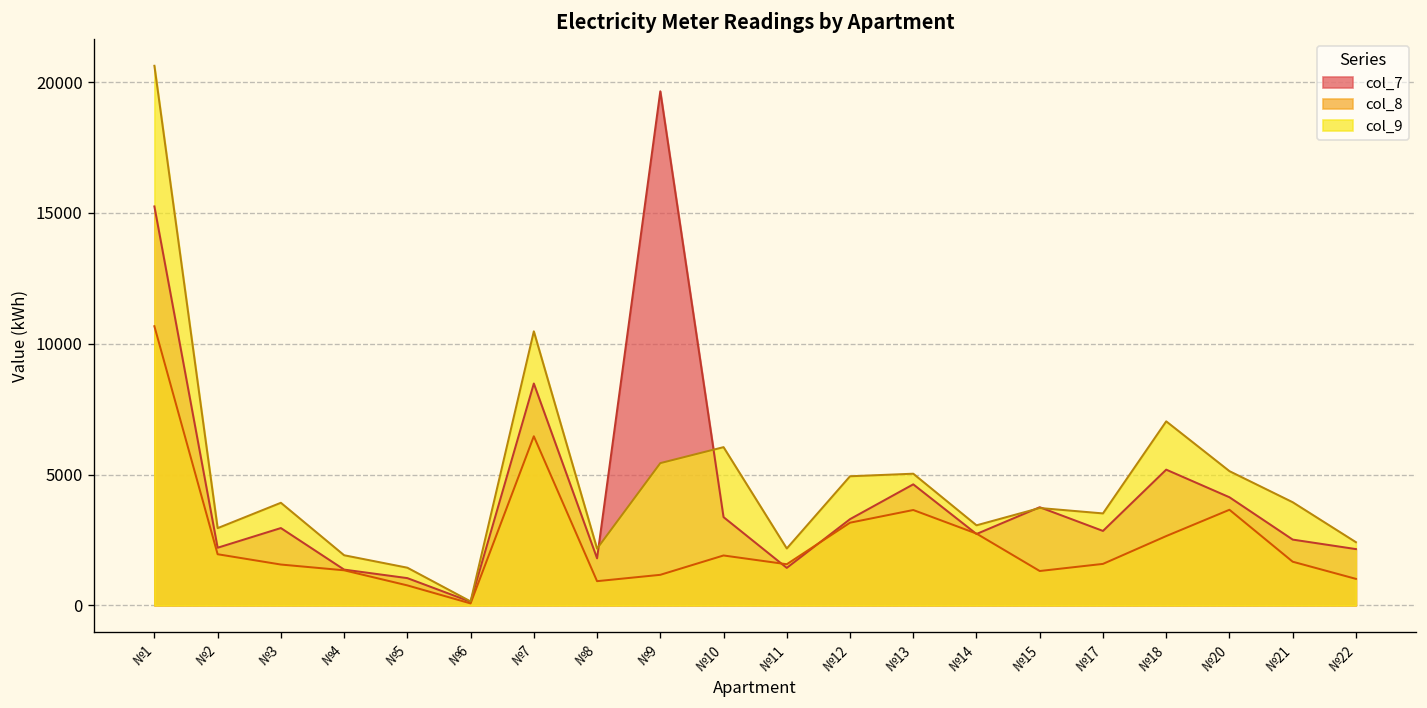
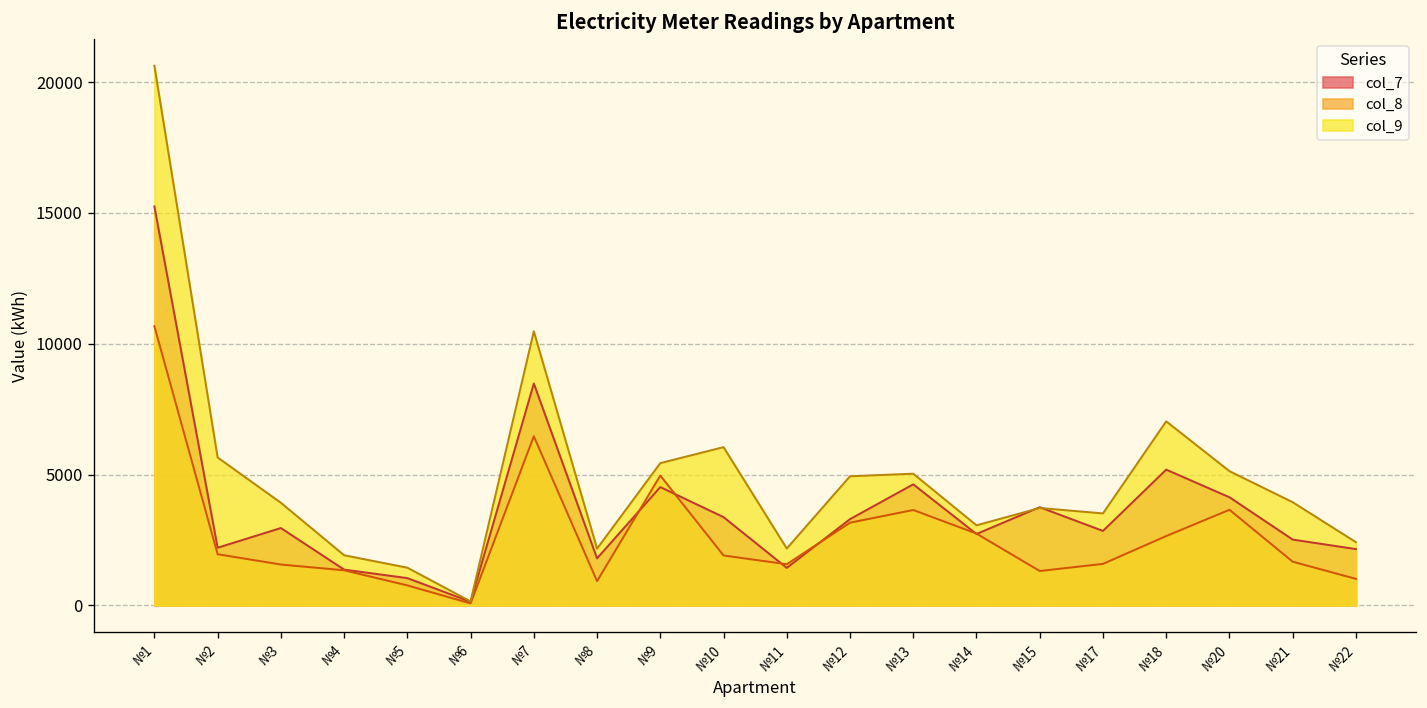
col_9, №2: 3000 -> 5700
col_7, №9: 19600 -> 4500
col_8, №9: 1200 -> 5000
